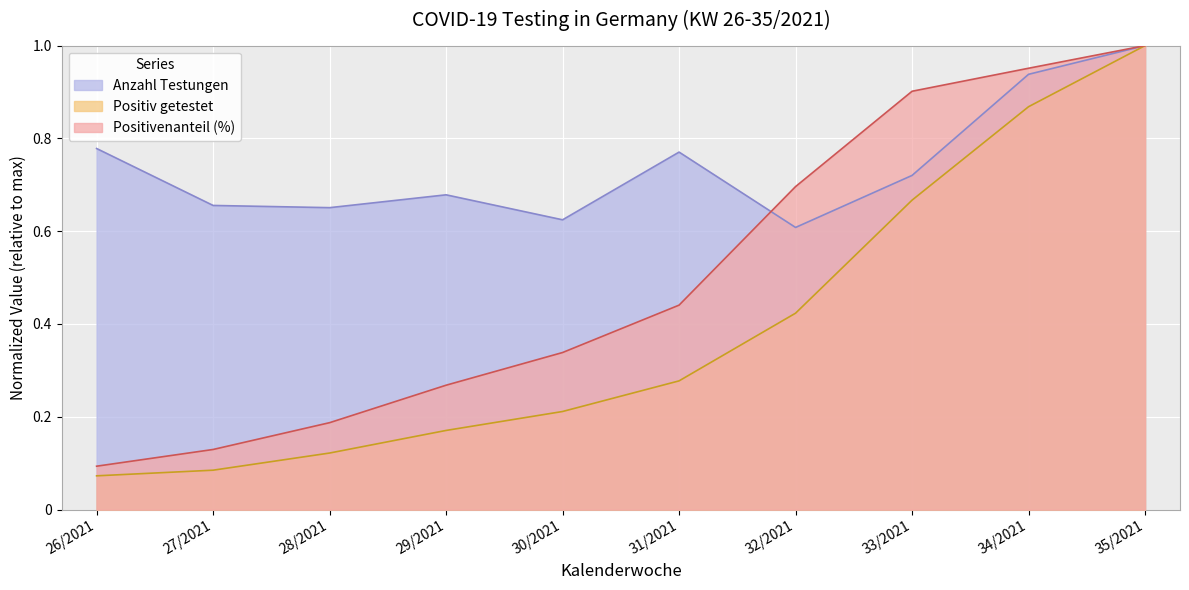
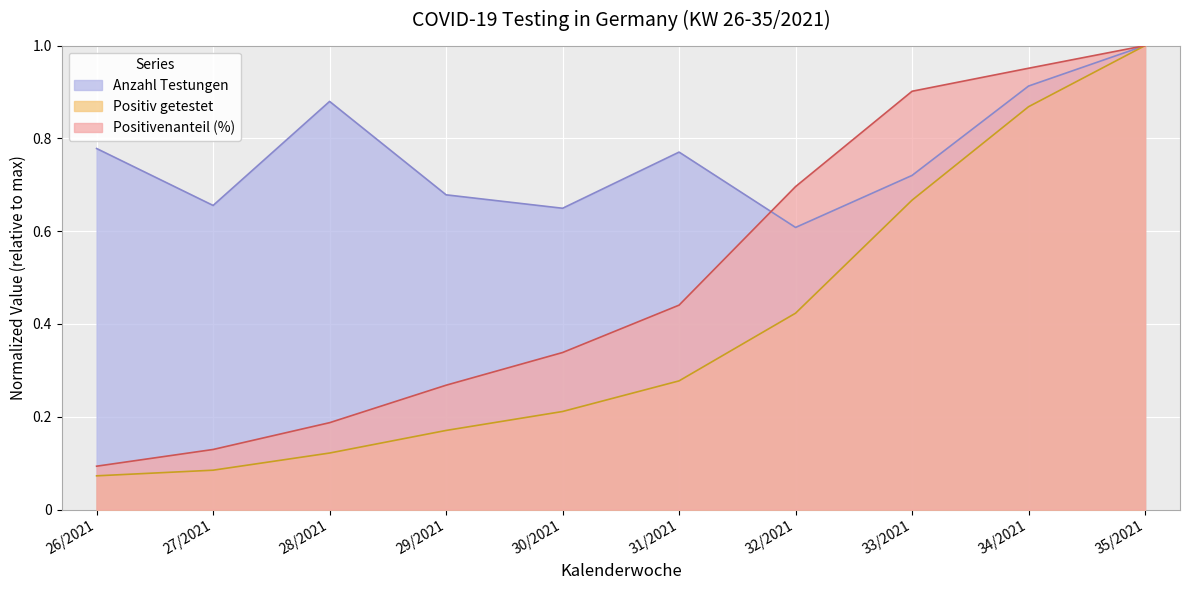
Anzahl Testungen, 28/2021: 0.65 -> 0.88
Anzahl Testungen, 30/2021: 0.62 -> 0.65
Anzahl Testungen, 34/2021: 0.94 -> 0.91
